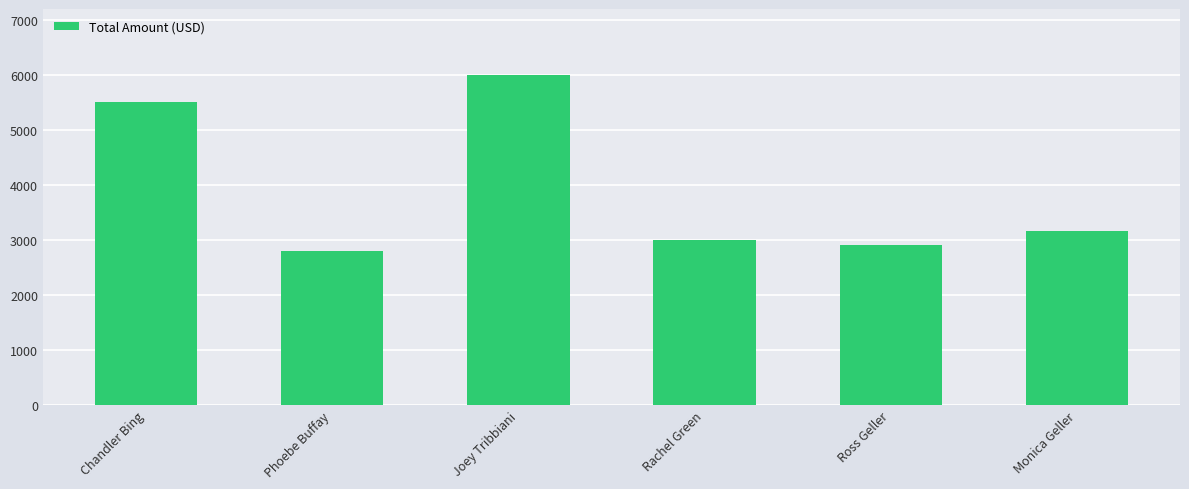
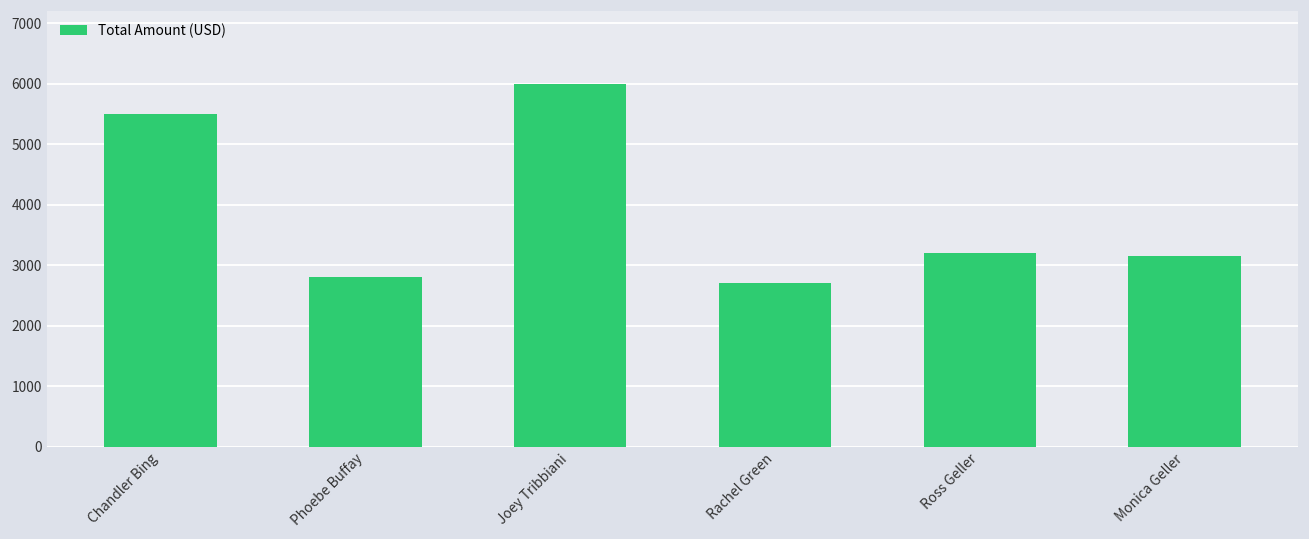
Rachel Green: 3000 -> 2700
Ross Geller: 2900 -> 3200
